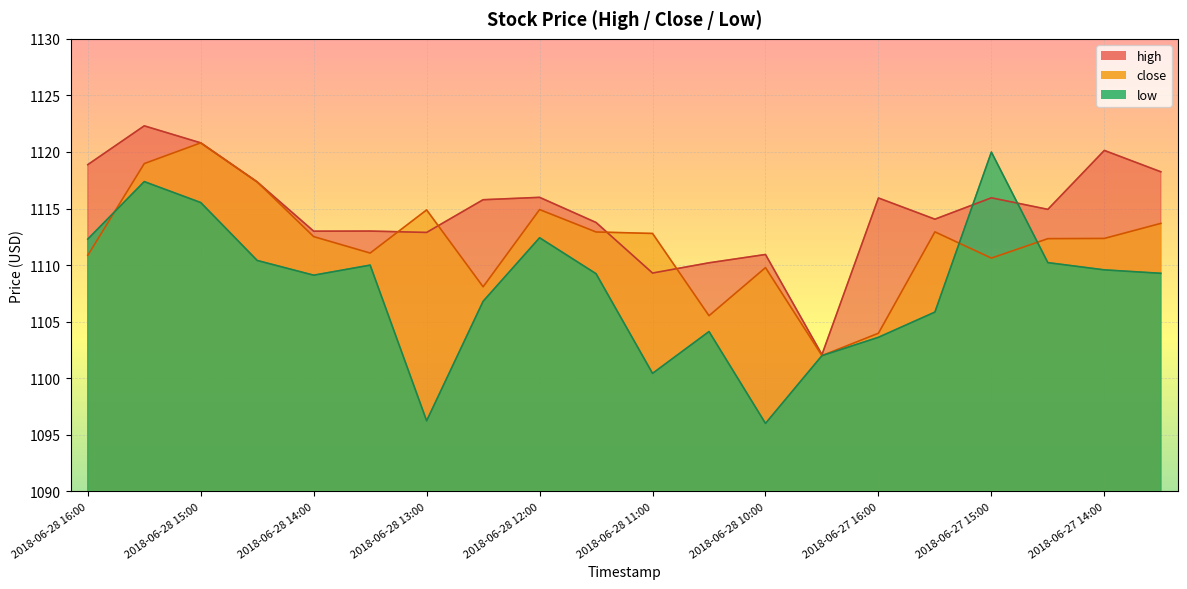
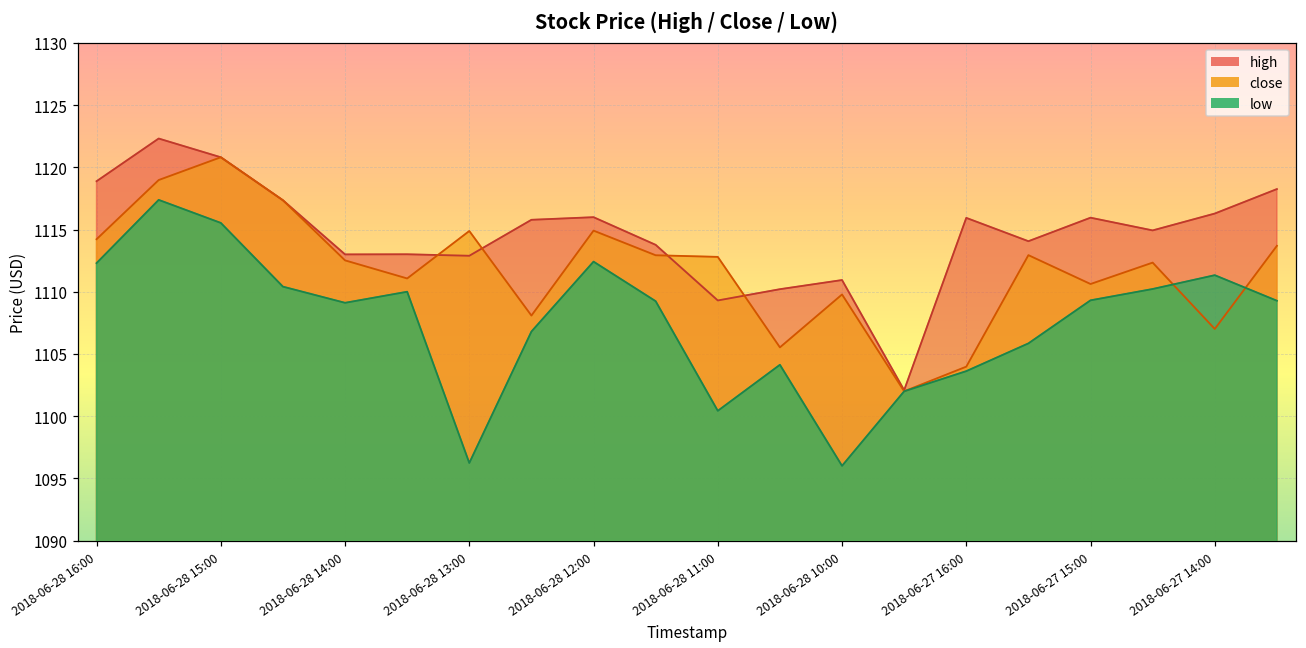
close, 2018-06-28 16:00: 1110.9 -> 1114.2
low, 2018-06-27 15:00: 1120.0 -> 1109.3
high, 2018-06-27 14:00: 1120.1 -> 1116.3
close, 2018-06-27 14:00: 1112.4 -> 1107.0
low, 2018-06-27 14:00: 1109.6 -> 1111.3
